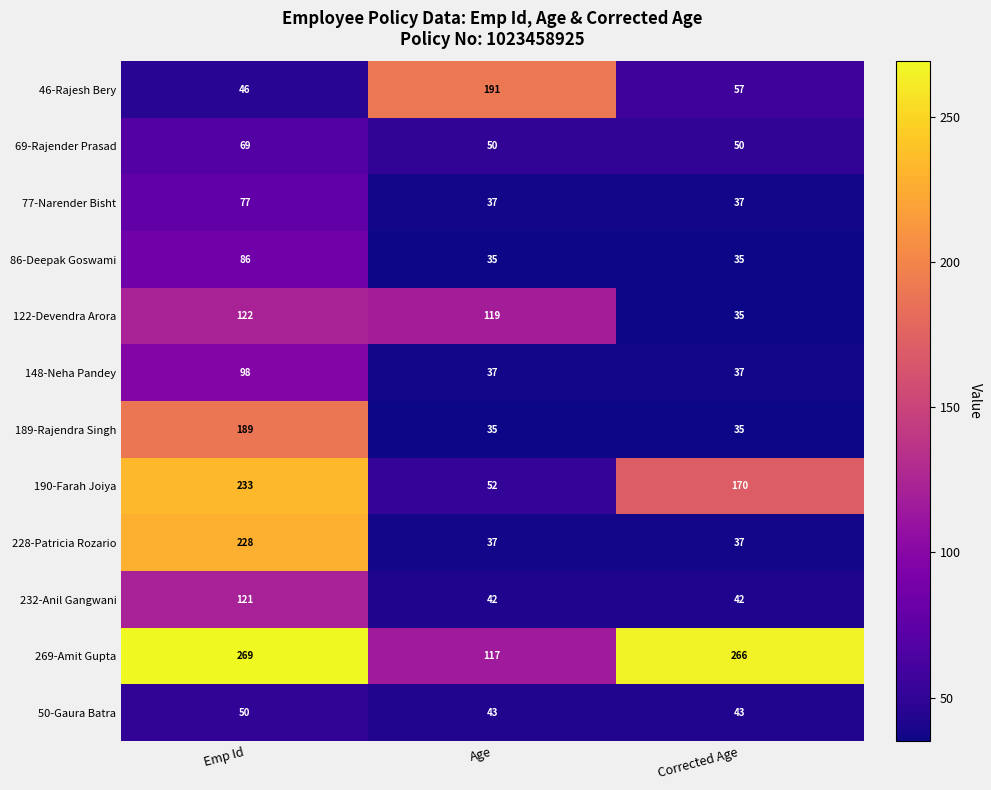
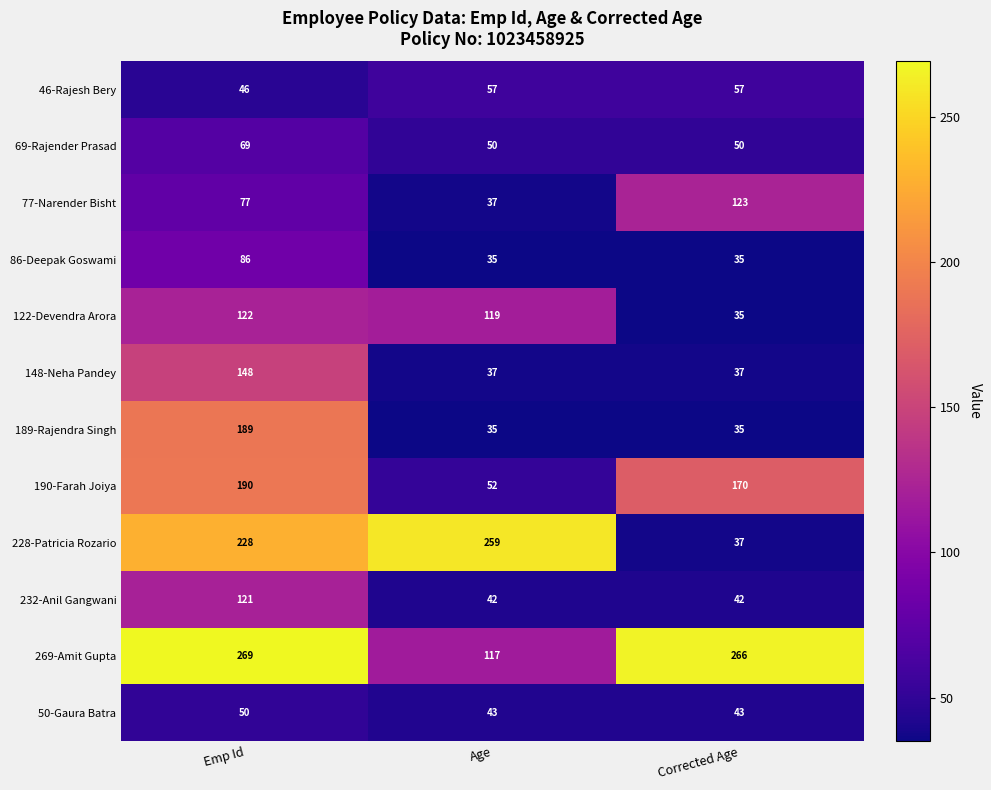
46-Rajesh Bery, Age: 191 -> 57
77-Narender Bisht, Corrected Age: 37 -> 123
148-Neha Pandey, Emp Id: 98 -> 148
190-Farah Joiya, Emp Id: 233 -> 190
228-Patricia Rozario, Age: 37 -> 259
